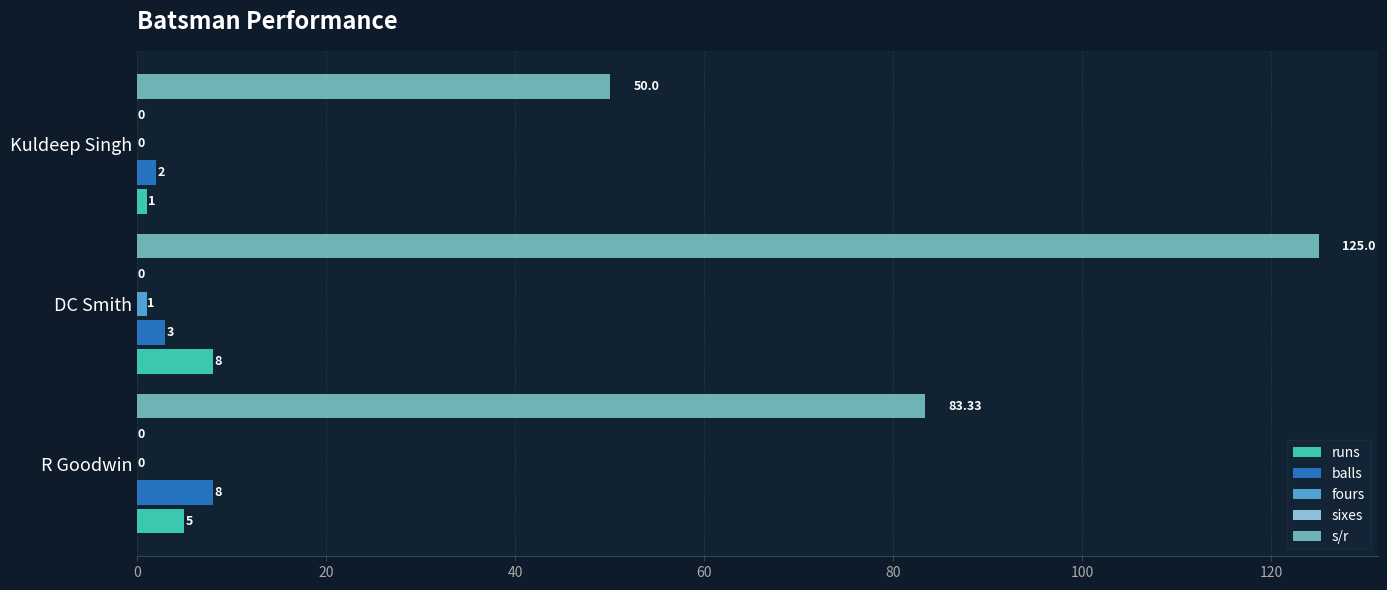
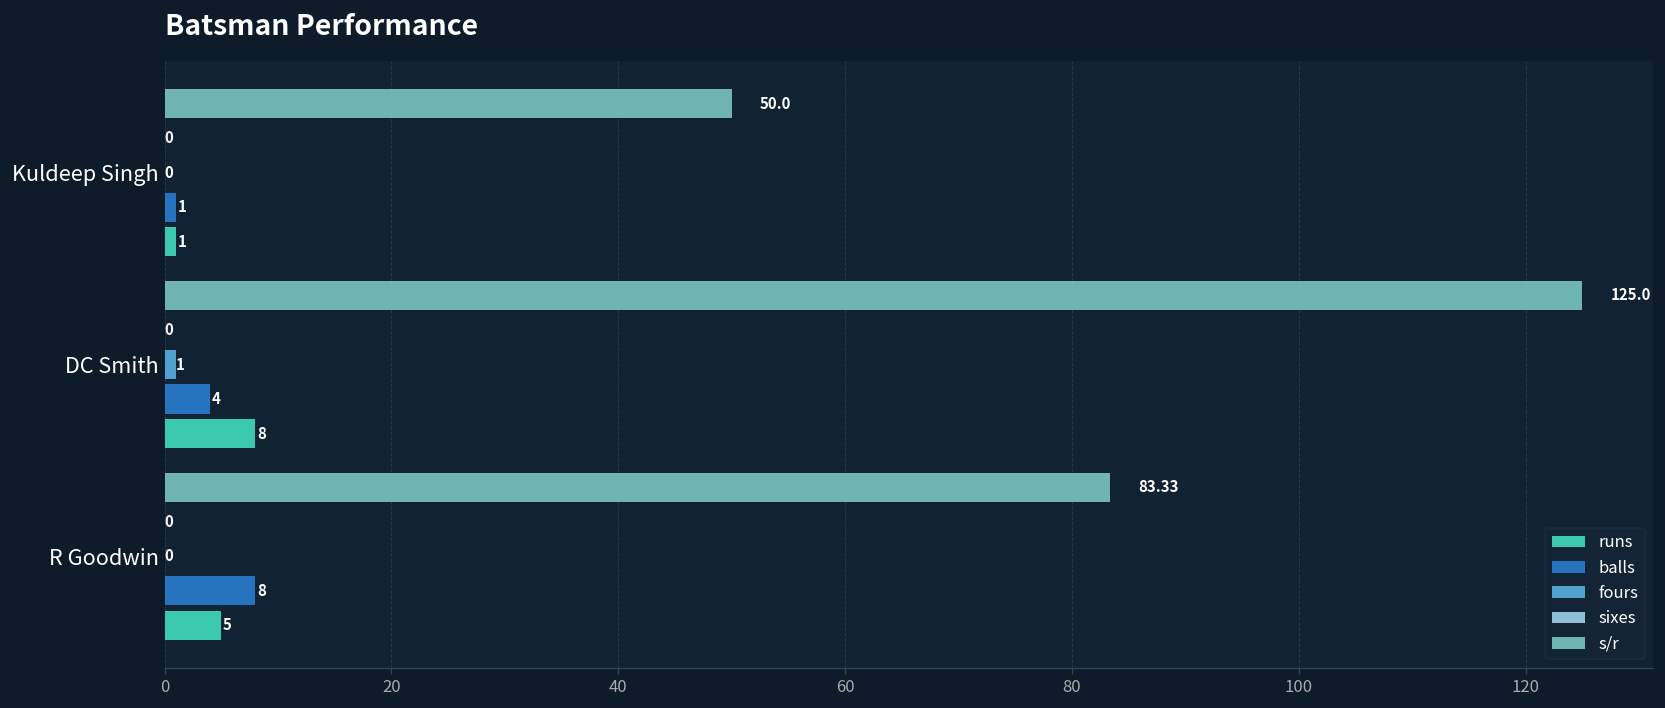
balls, Kuldeep Singh: 2 -> 1
balls, DC Smith: 3 -> 4
